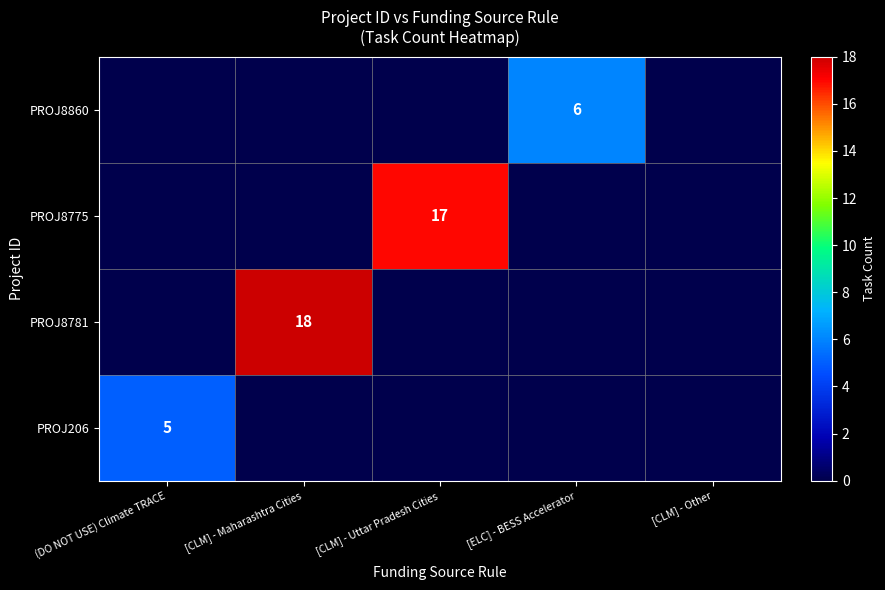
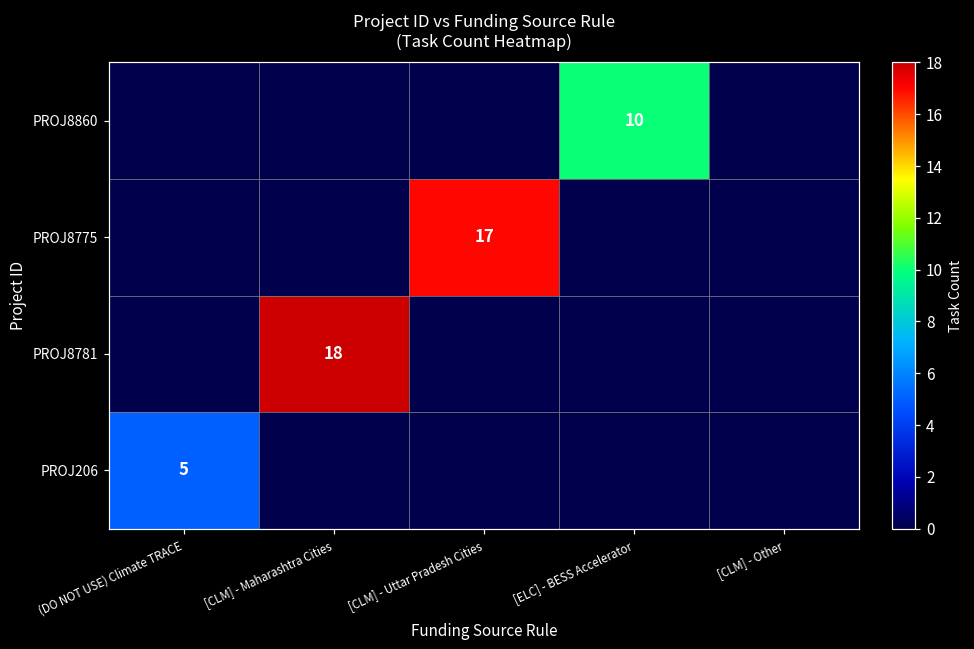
PROJ8860, [ELC] - BESS Accelerator: 6 -> 10
